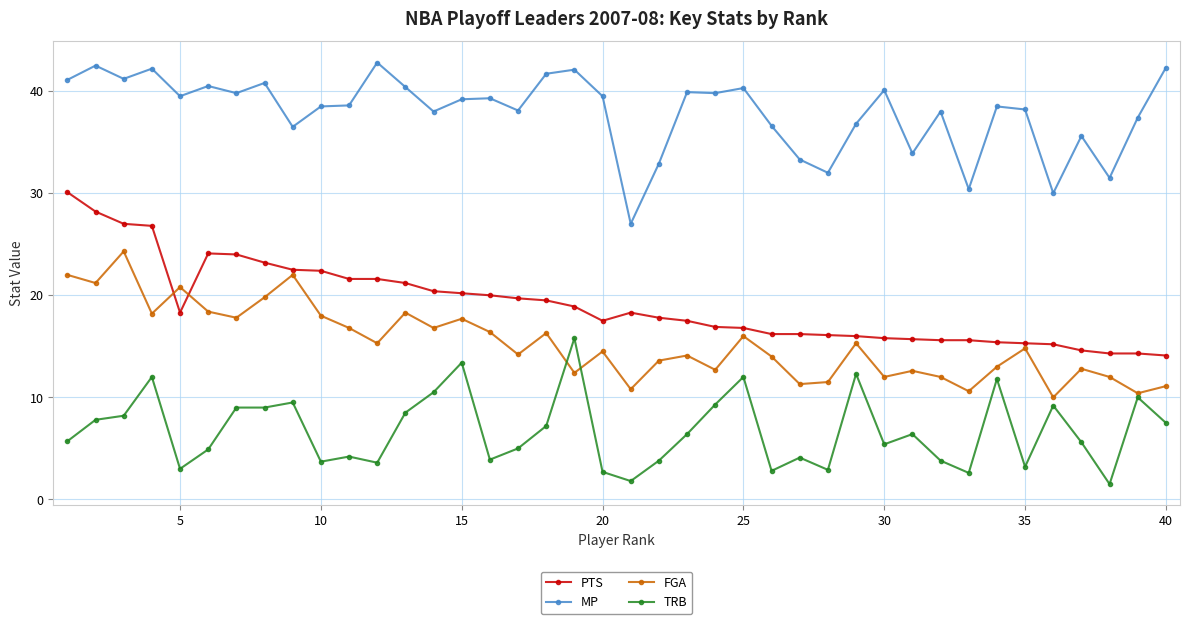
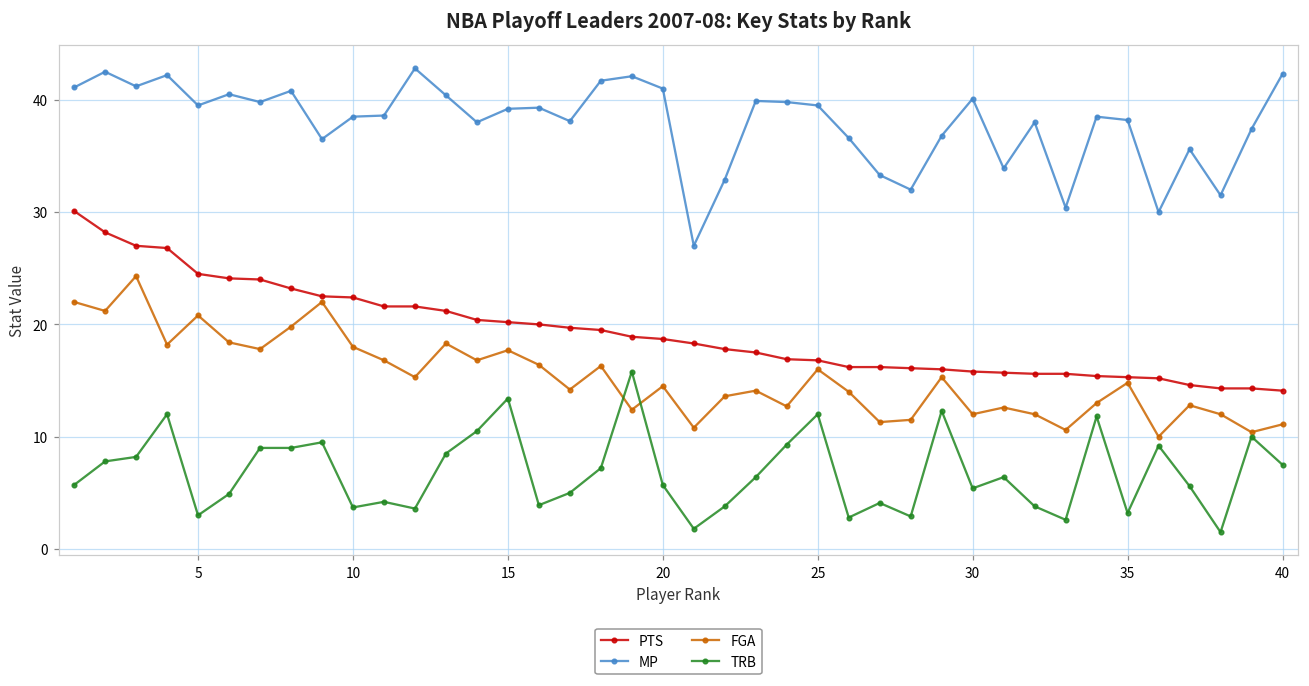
PTS, 5: 18.3 -> 24.5
PTS, 20: 17.5 -> 18.7
MP, 20: 39.5 -> 41.0
TRB, 20: 2.7 -> 5.7
MP, 25: 40.3 -> 39.5
